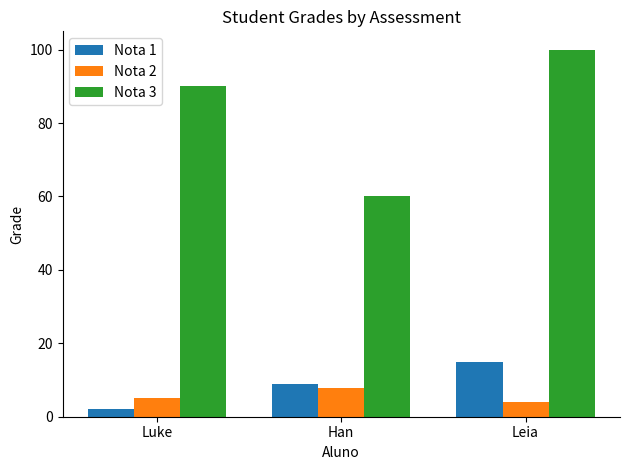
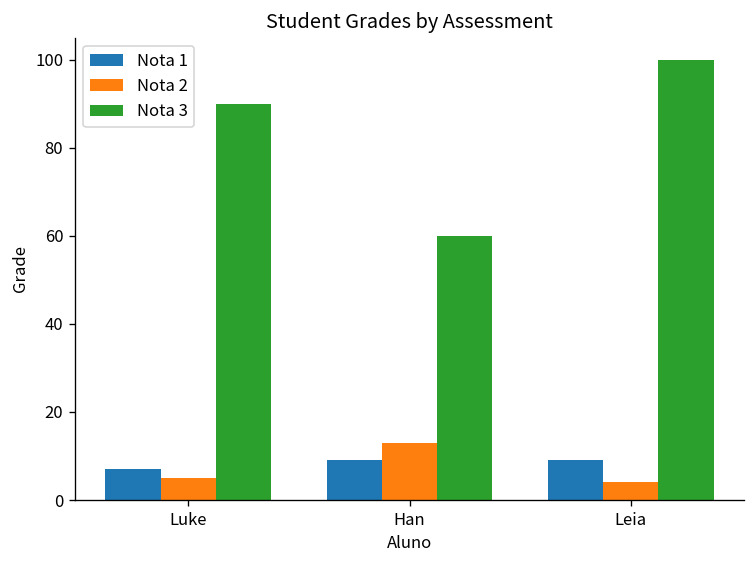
Nota 1, Luke: 2 -> 7
Nota 2, Han: 8 -> 13
Nota 1, Leia: 15 -> 9
